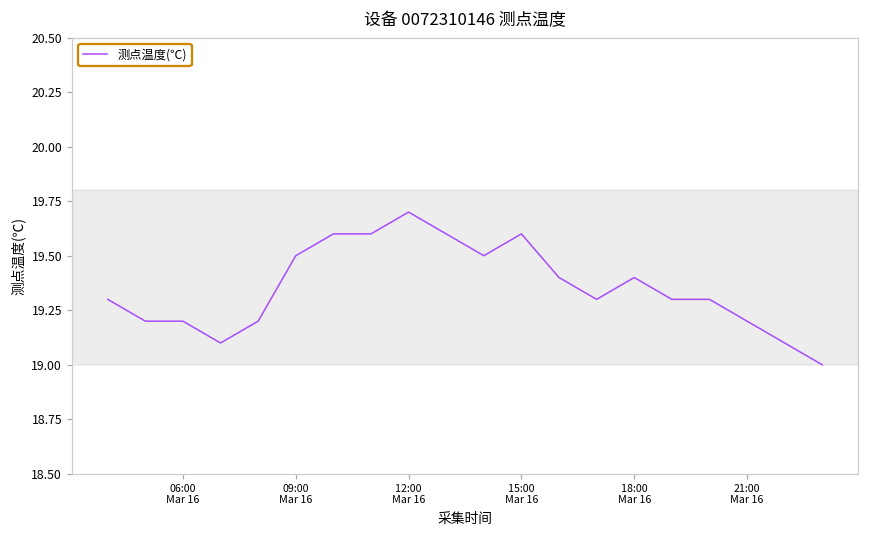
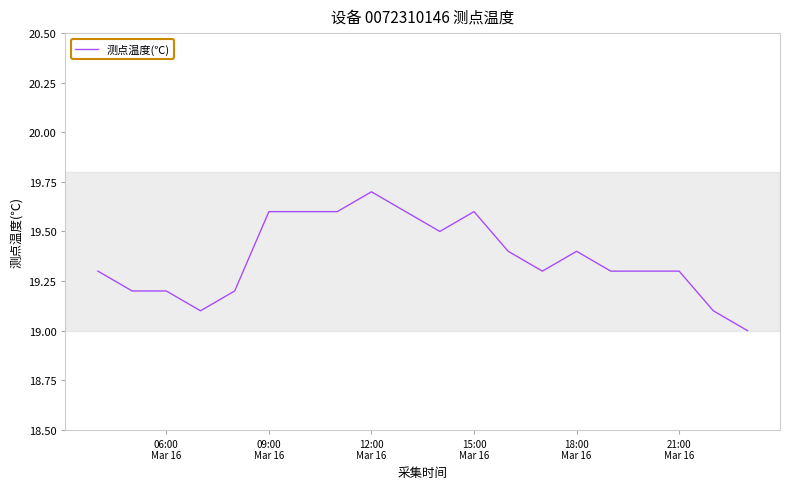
09:00 Mar 16: 19.5 -> 19.6
21:00 Mar 16: 19.2 -> 19.3
